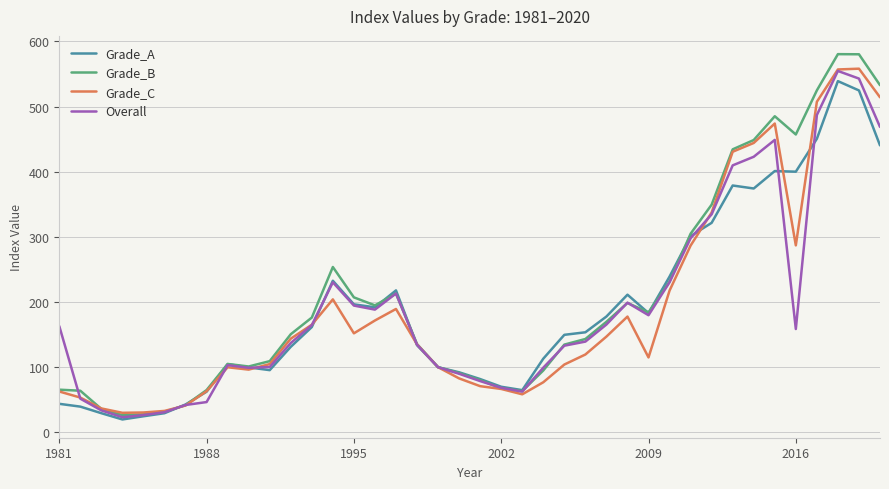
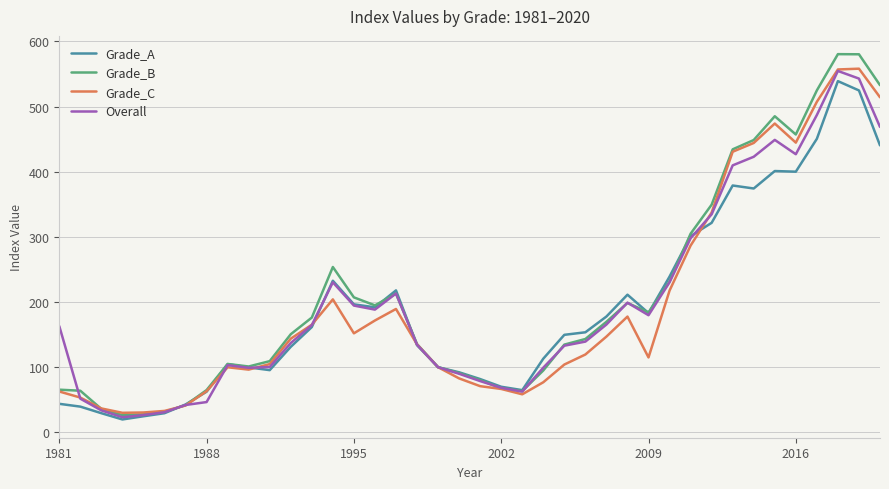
Grade_C, 2016: 290 -> 440
Overall, 2016: 160 -> 430
